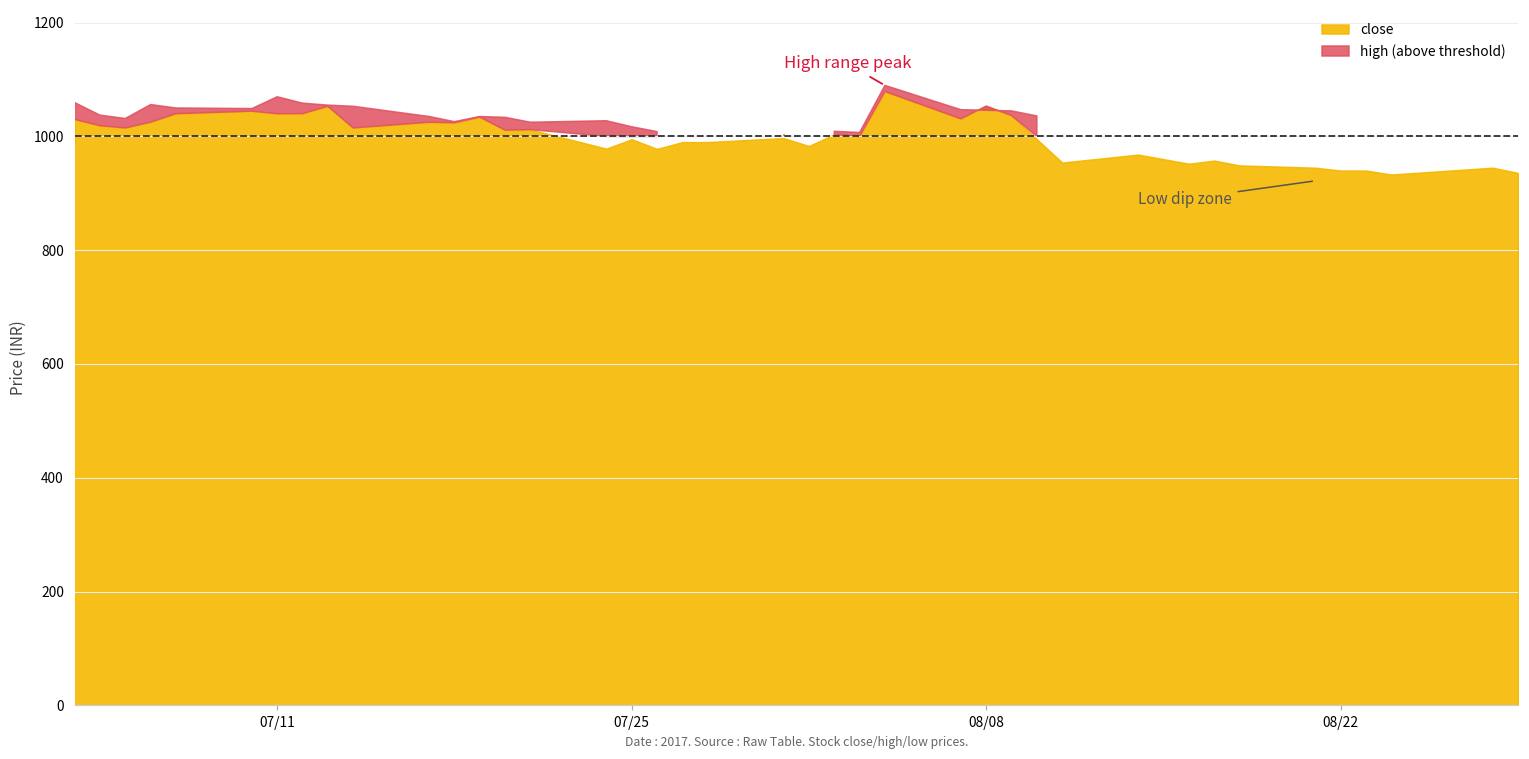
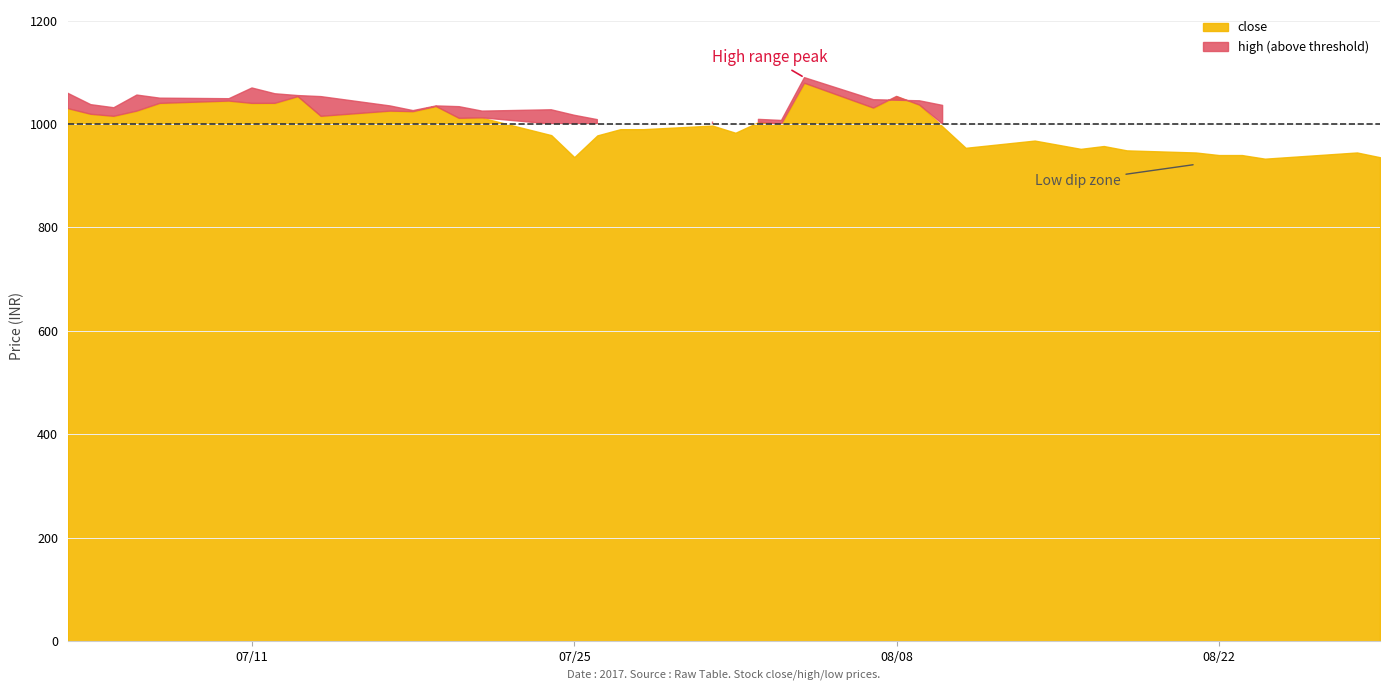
07/25: 1000 -> 940
